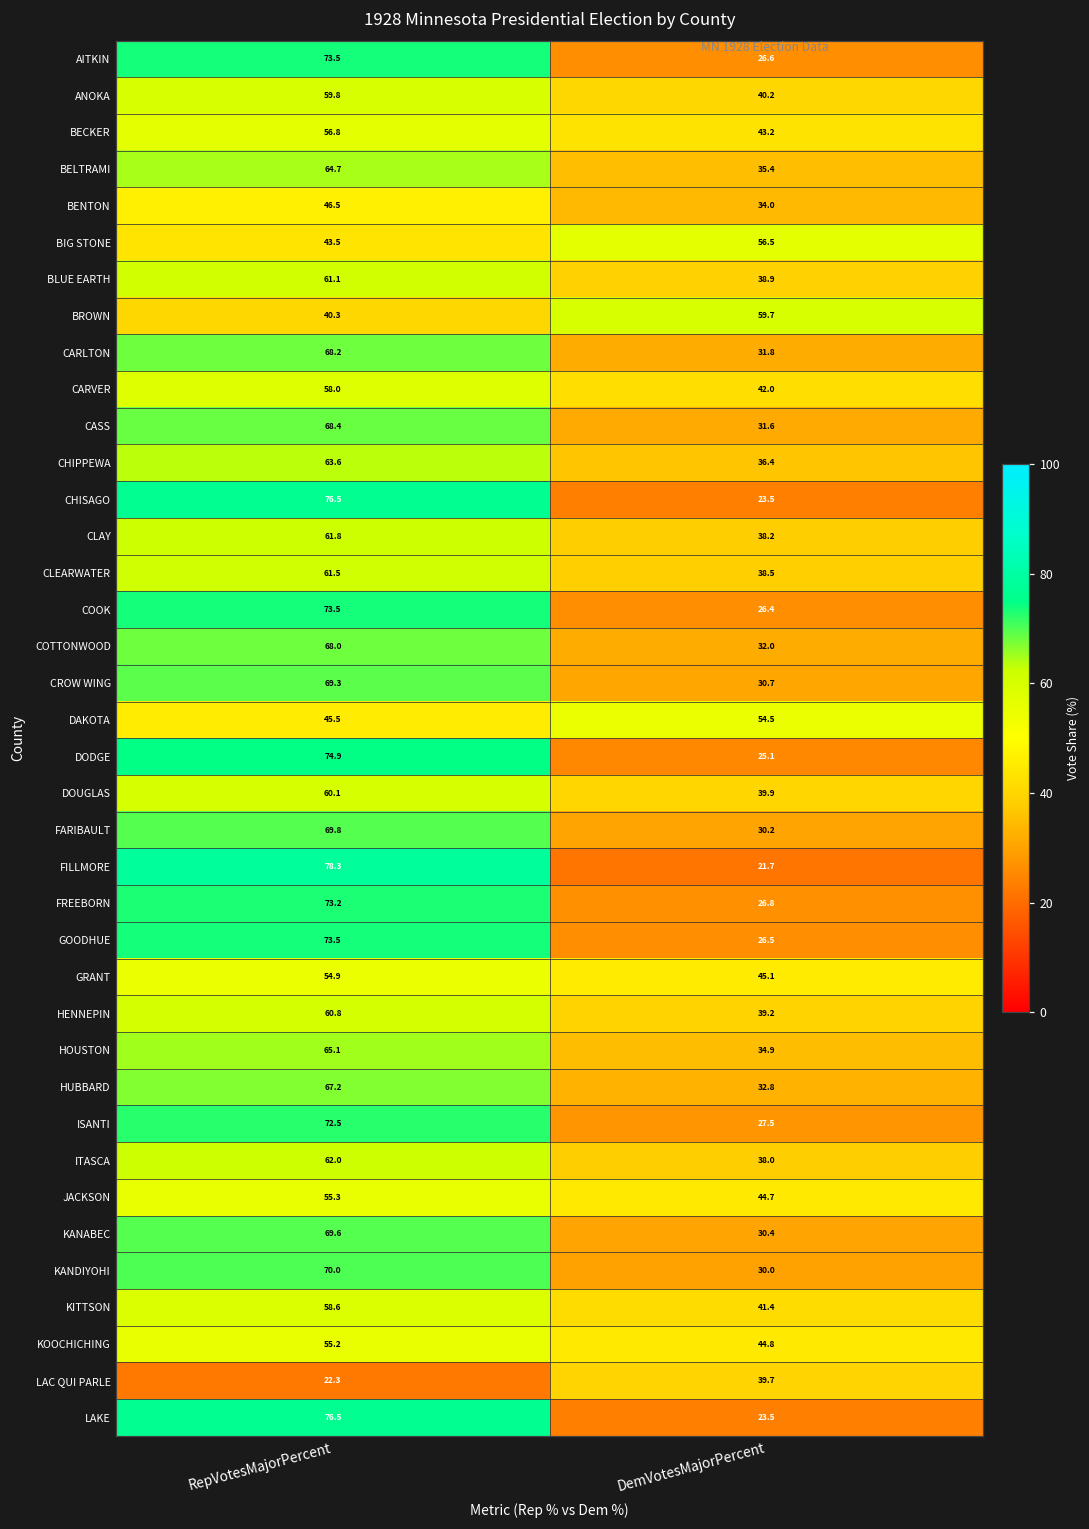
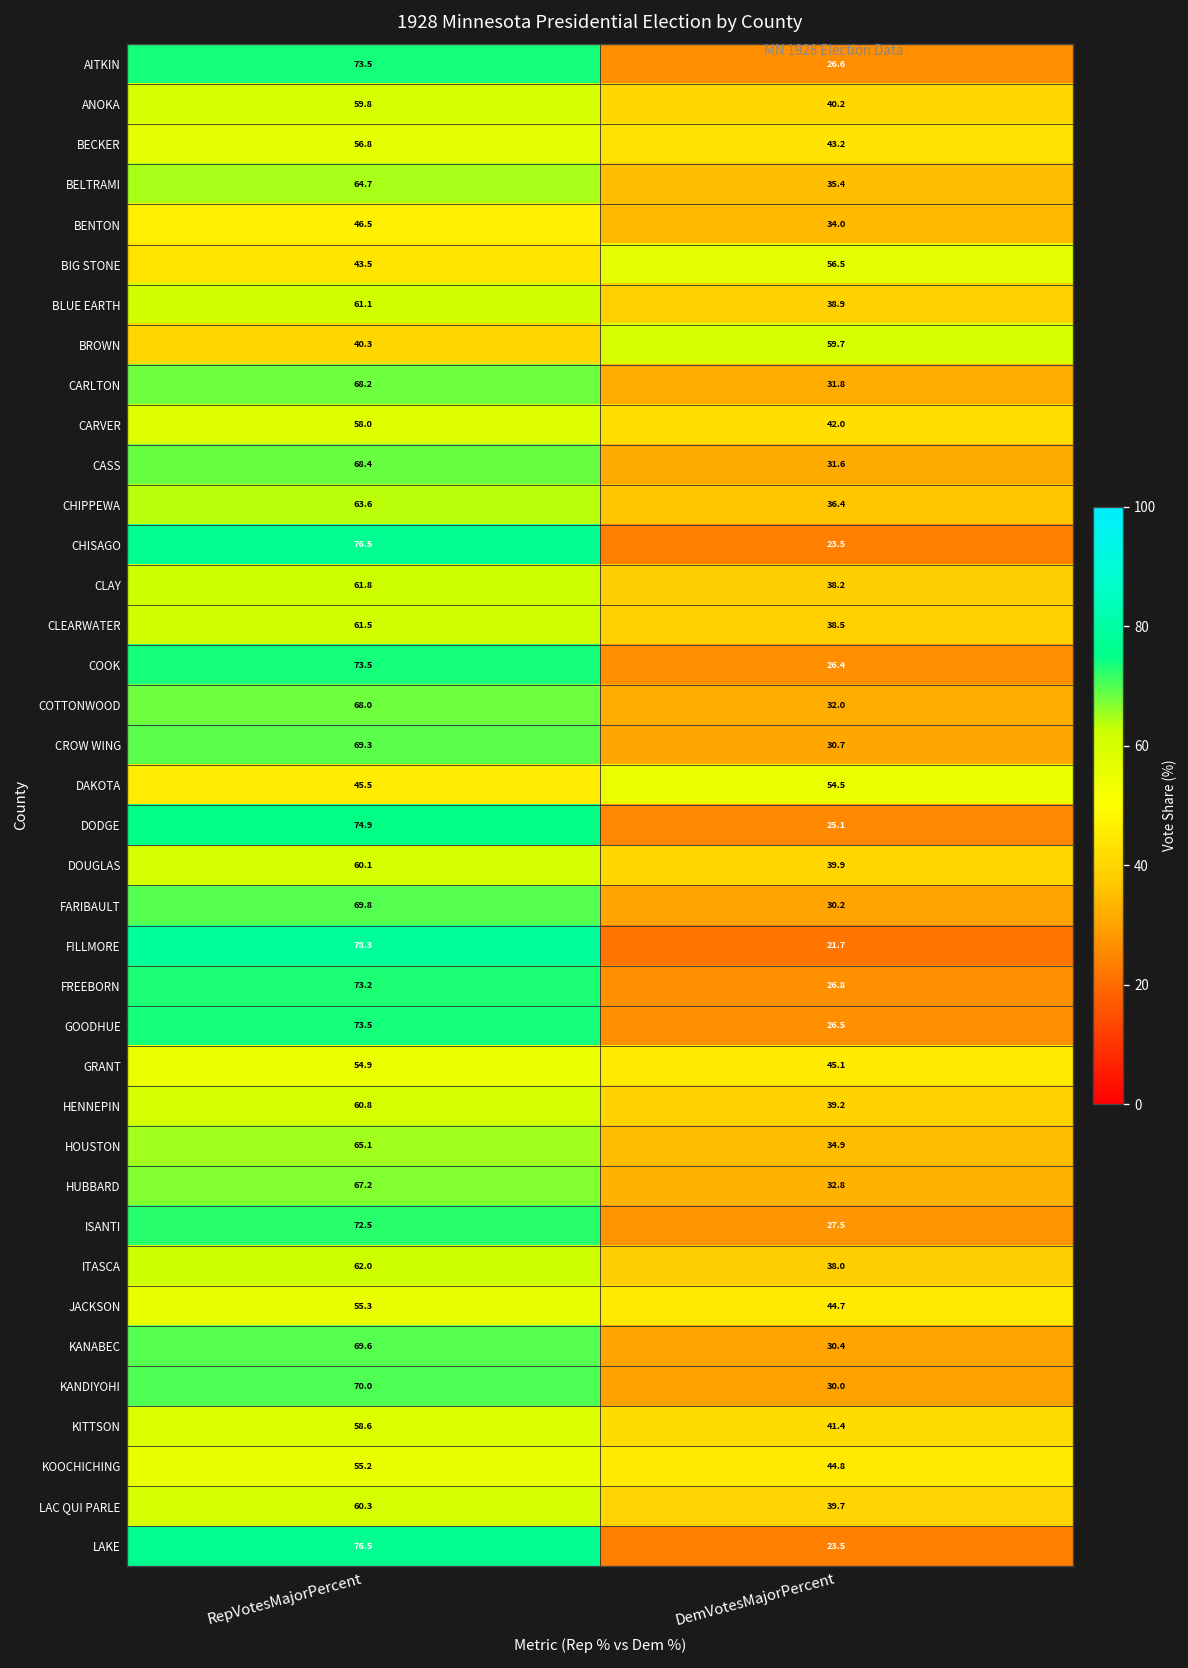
LAC QUI PARLE, RepVotesMajorPercent: 22.3 -> 60.3
